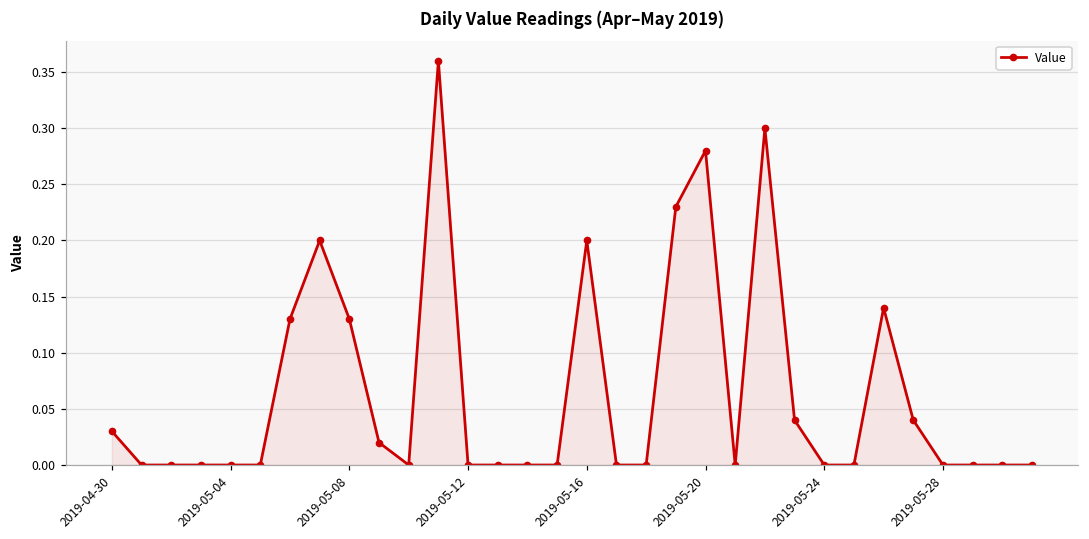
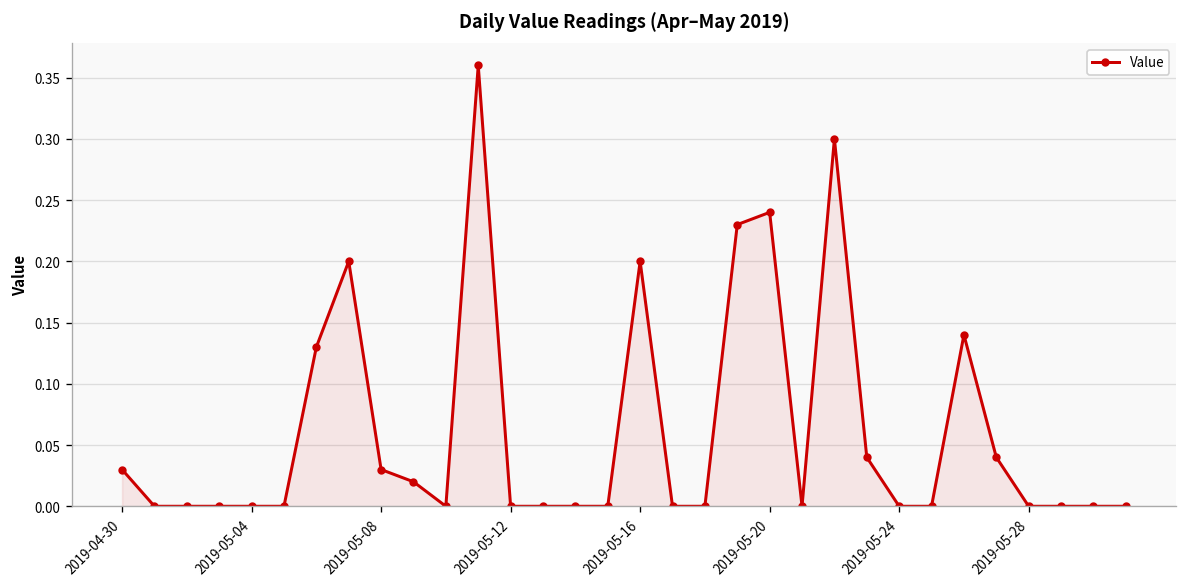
2019-05-08: 0.13 -> 0.03
2019-05-20: 0.28 -> 0.24
